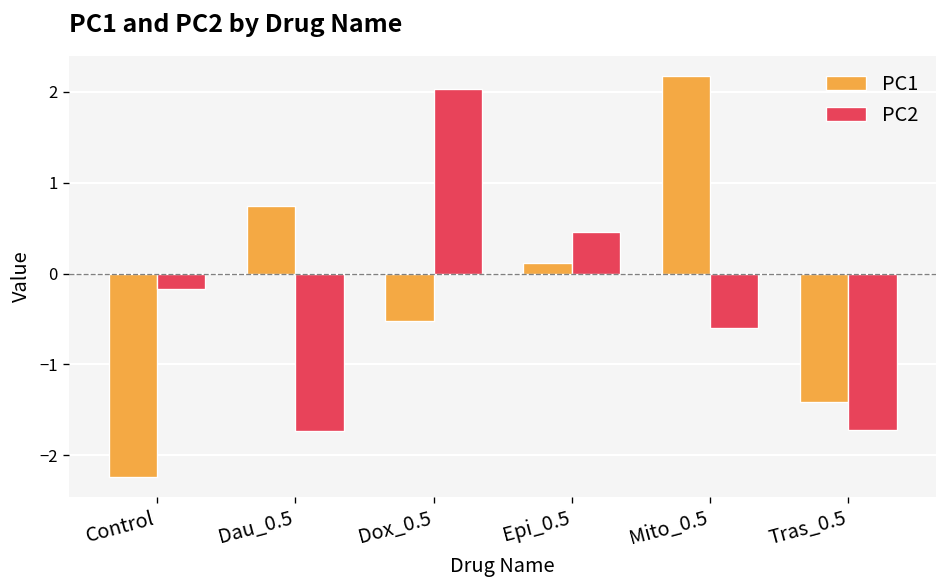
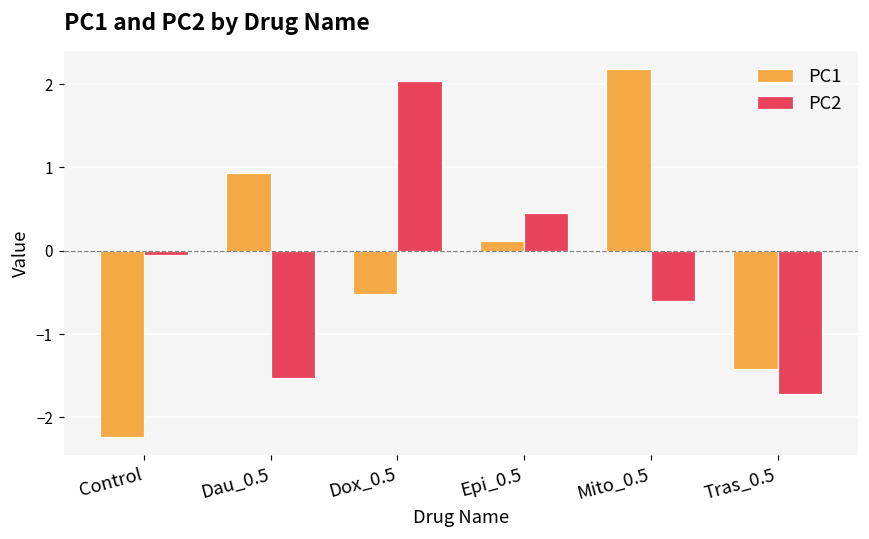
PC2, Control: -0.2 -> 0.0
PC1, Dau_0.5: 0.7 -> 0.9
PC2, Dau_0.5: -1.7 -> -1.5
